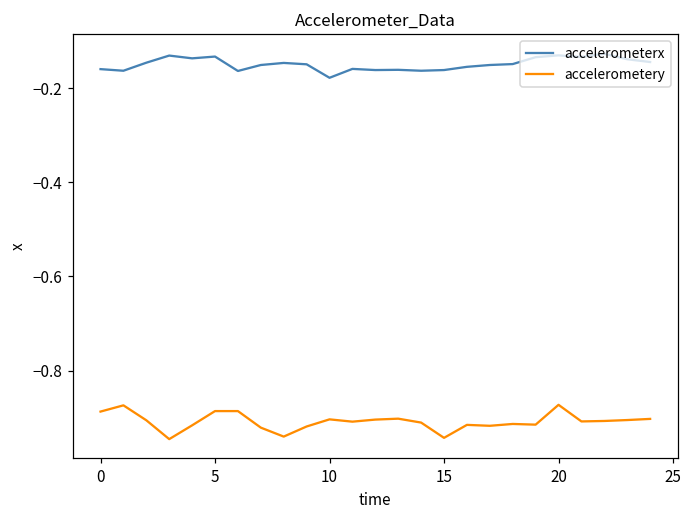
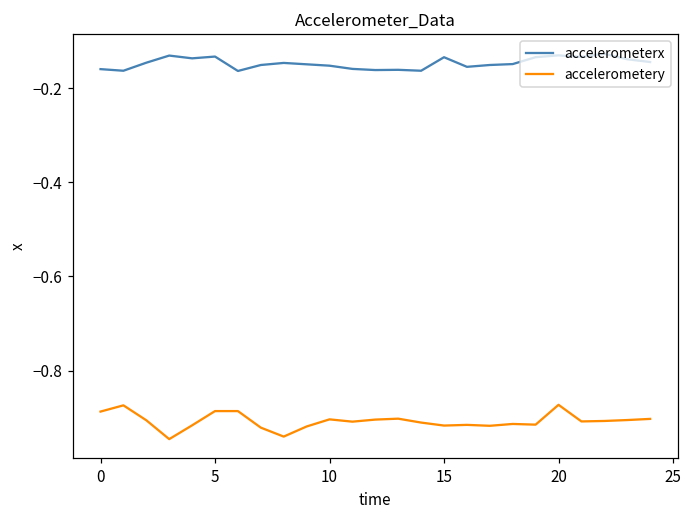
accelerometerx, 10: -0.18 -> -0.15
accelerometerx, 15: -0.16 -> -0.13
accelerometery, 15: -0.94 -> -0.92
